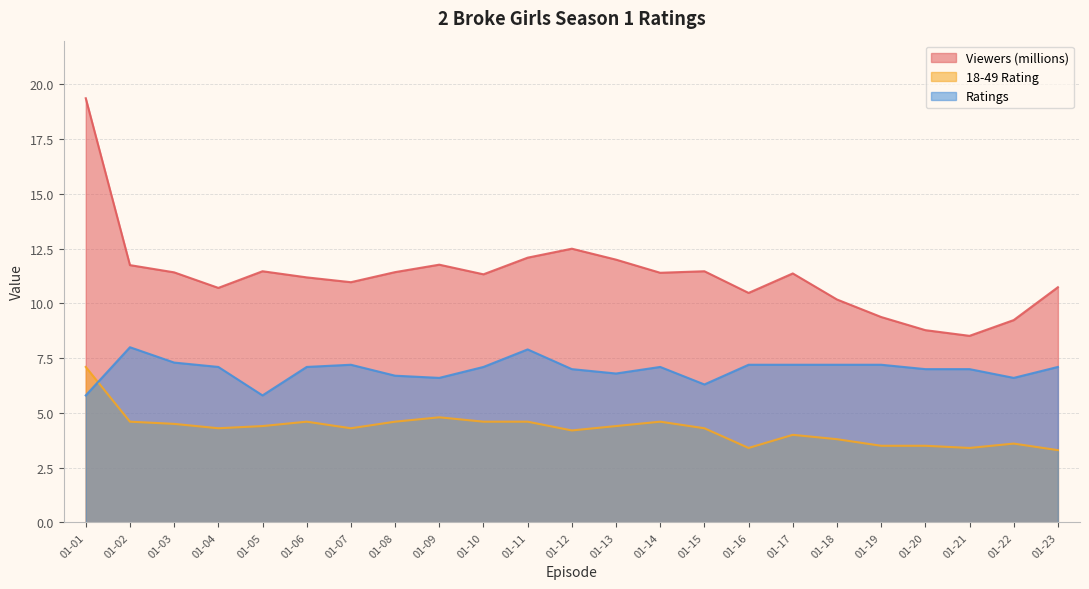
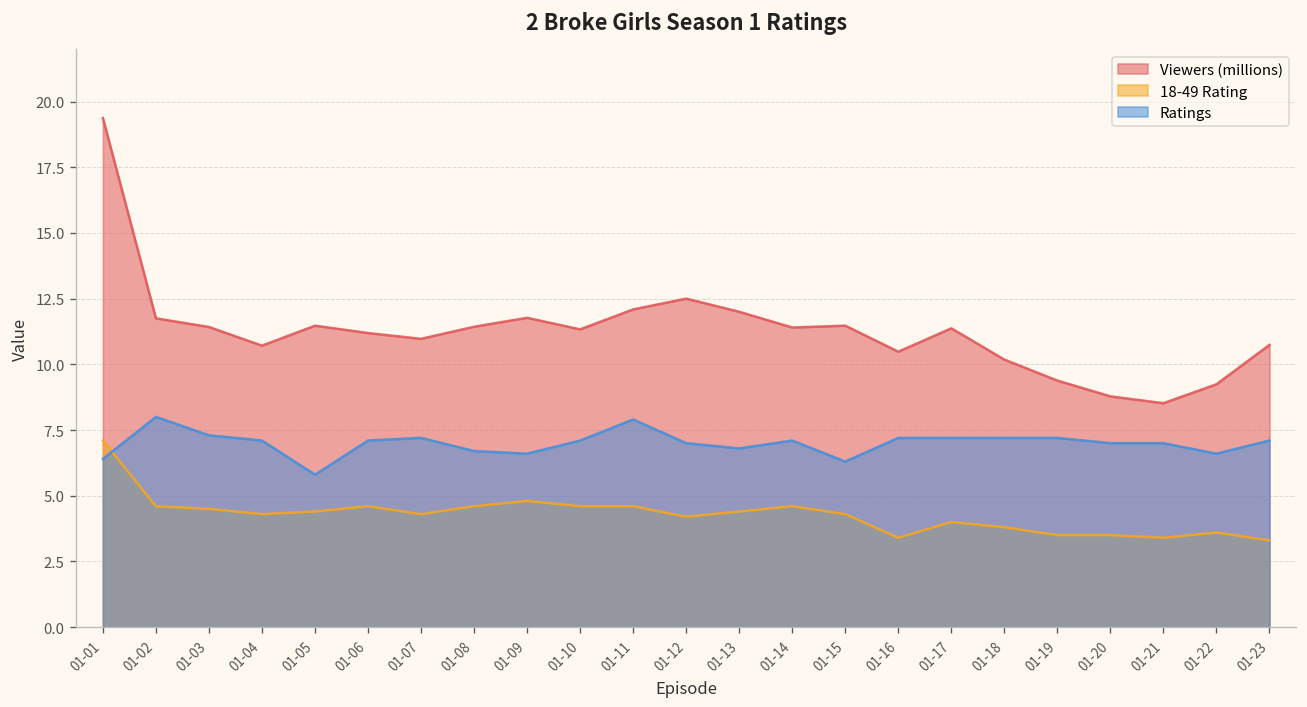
Ratings, 01-01: 5.8 -> 6.4
